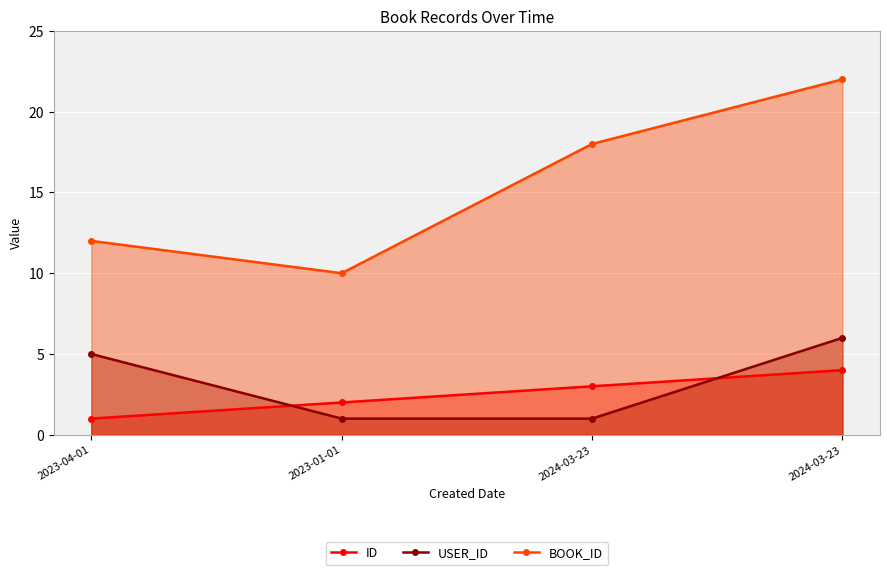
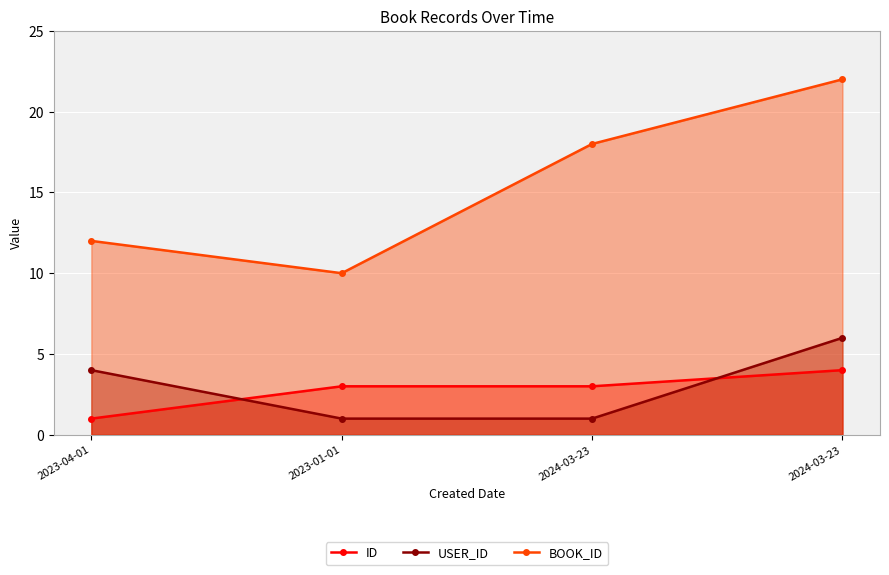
USER_ID, 2023-04-01: 5 -> 4
ID, 2023-01-01: 2 -> 3
